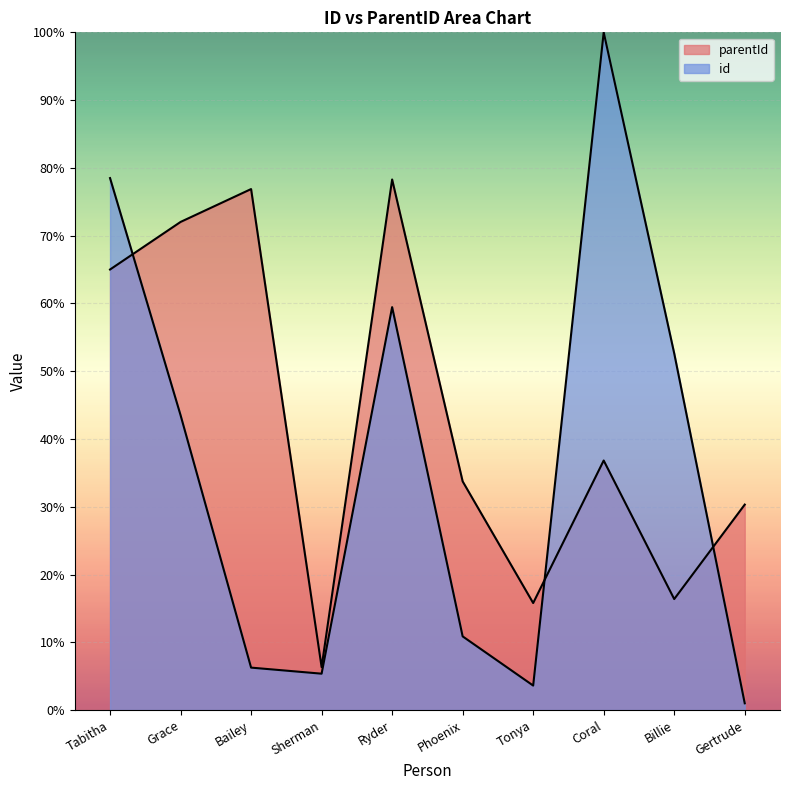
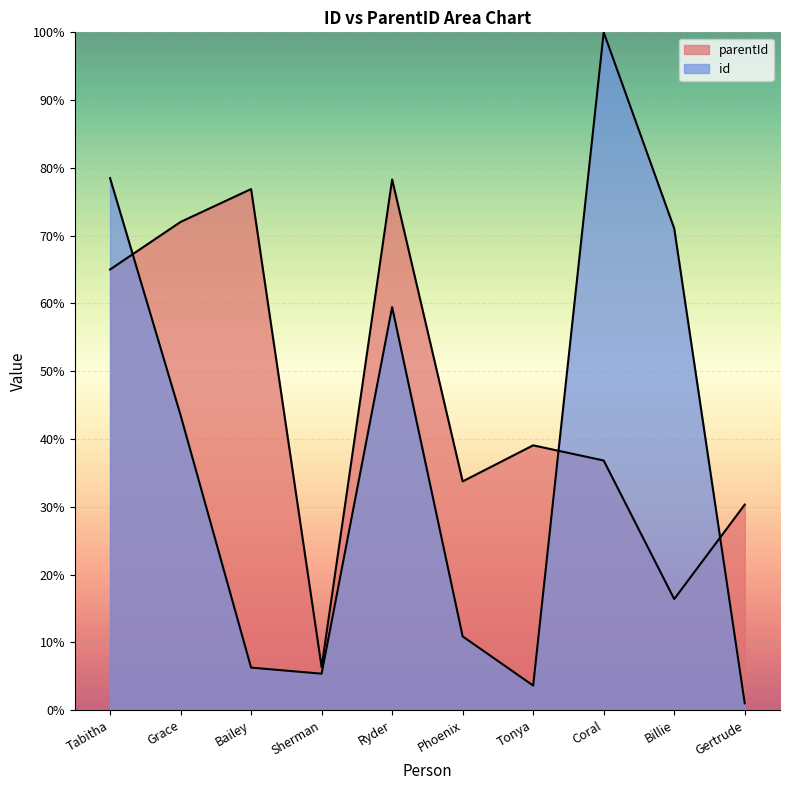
parentId, Tonya: 16% -> 39%
id, Billie: 53% -> 71%
